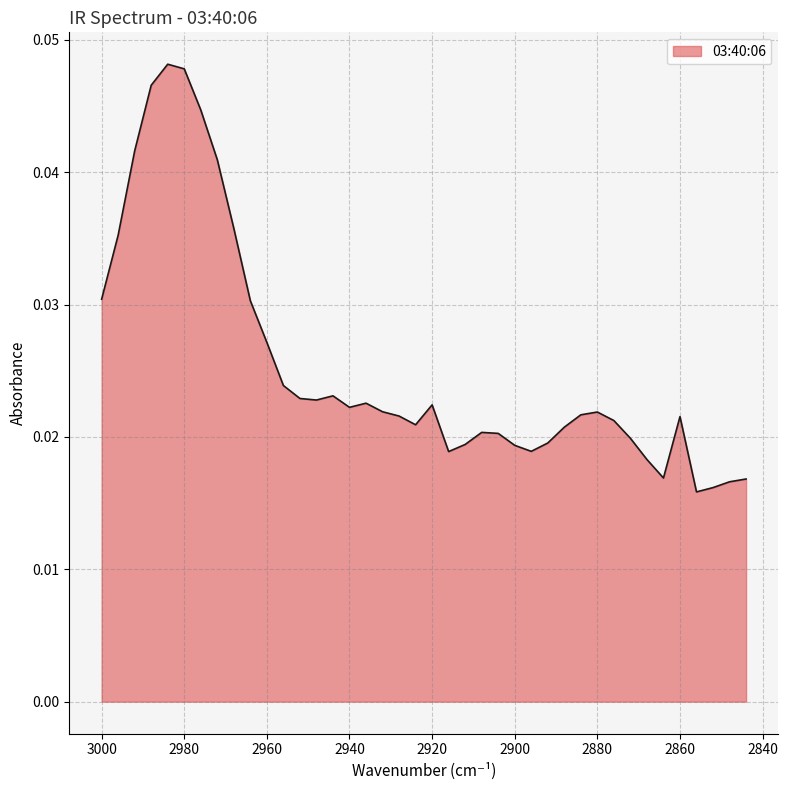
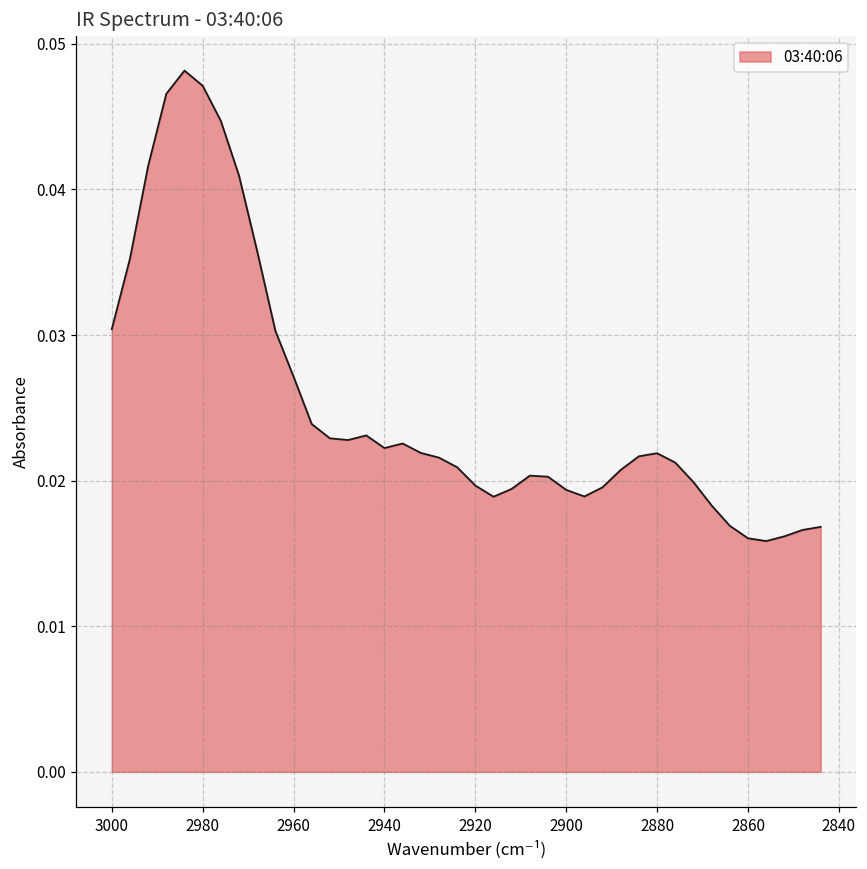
2980: 0.0478 -> 0.0471
2920: 0.0224 -> 0.0197
2860: 0.0215 -> 0.0160
